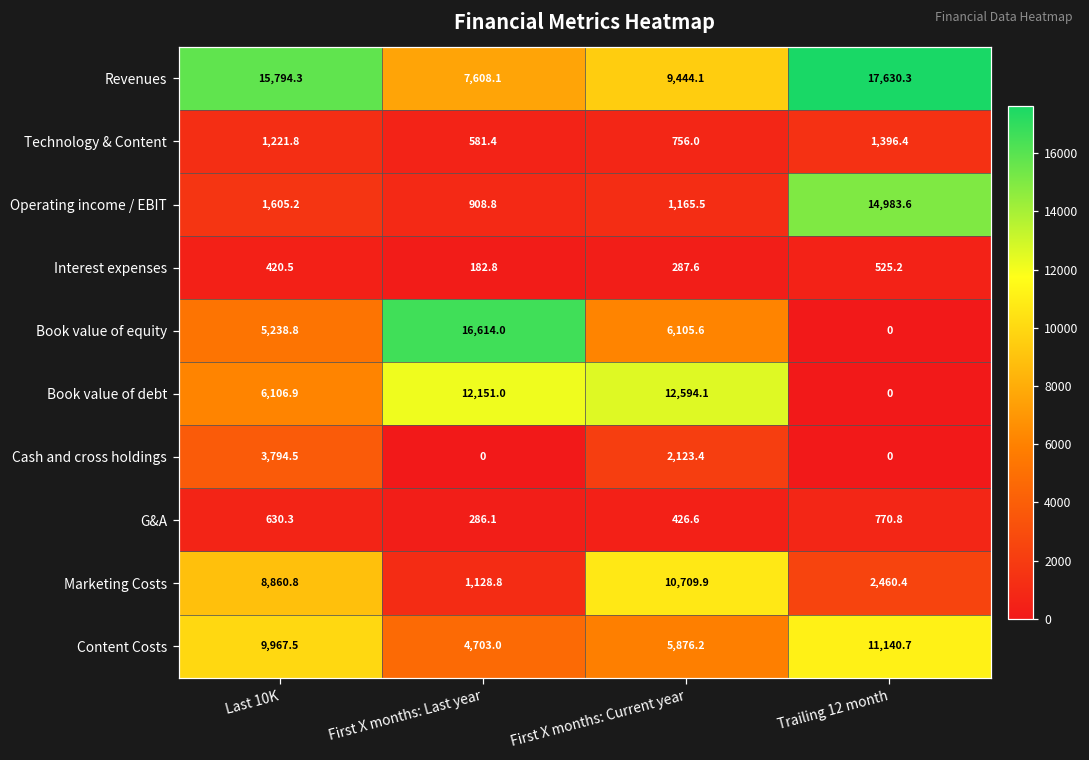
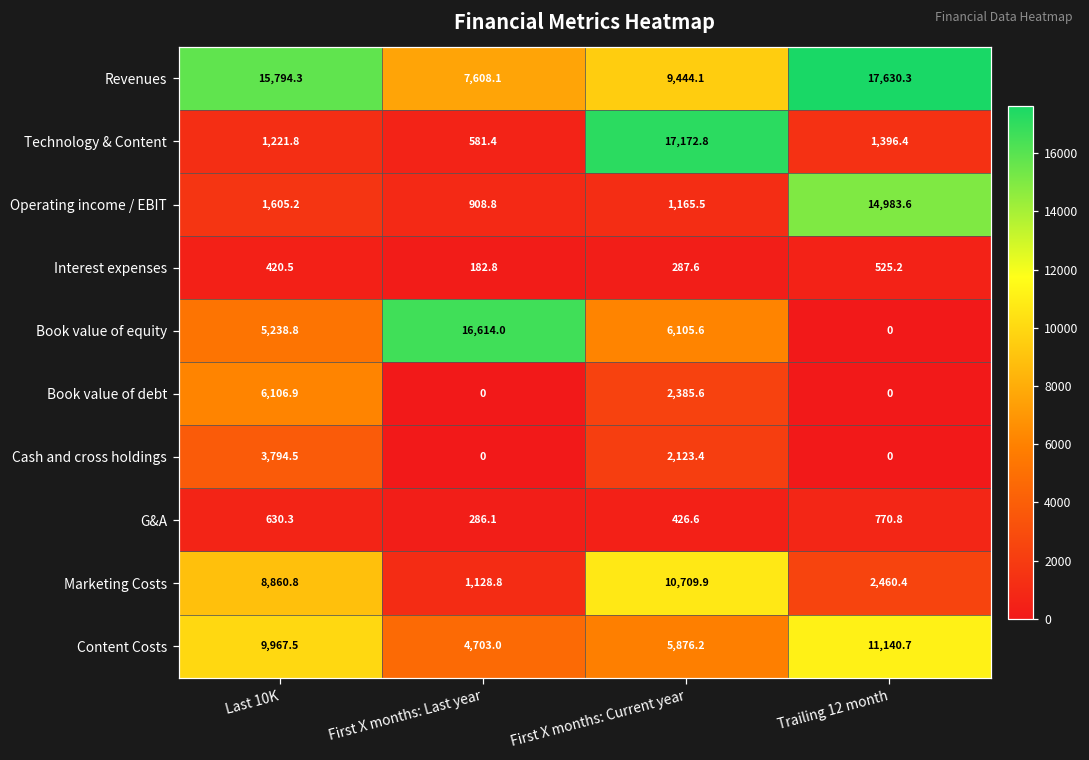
Technology & Content, First X months: Current year: 756.0 -> 17,172.8
Book value of debt, First X months: Last year: 12,151.0 -> 0
Book value of debt, First X months: Current year: 12,594.1 -> 2,385.6
